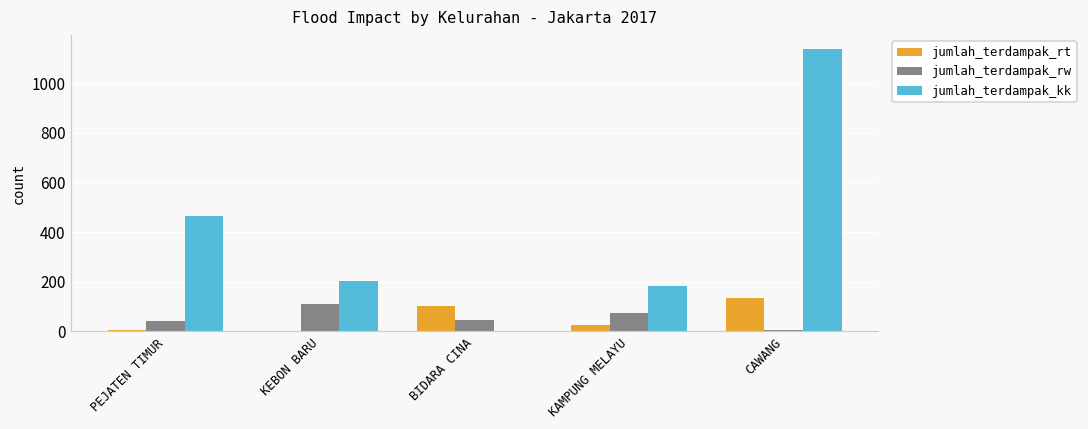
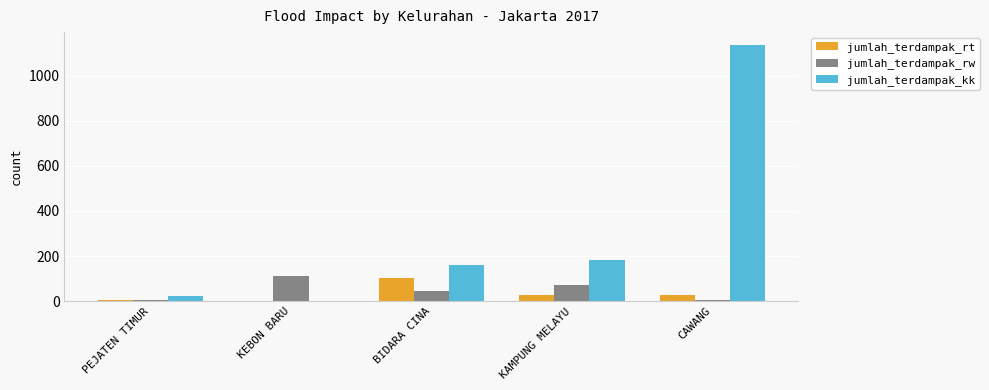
jumlah_terdampak_rw, PEJATEN TIMUR: 40 -> 0
jumlah_terdampak_kk, PEJATEN TIMUR: 470 -> 20
jumlah_terdampak_kk, KEBON BARU: 200 -> 0
jumlah_terdampak_kk, BIDARA CINA: 0 -> 160
jumlah_terdampak_rt, CAWANG: 130 -> 30
